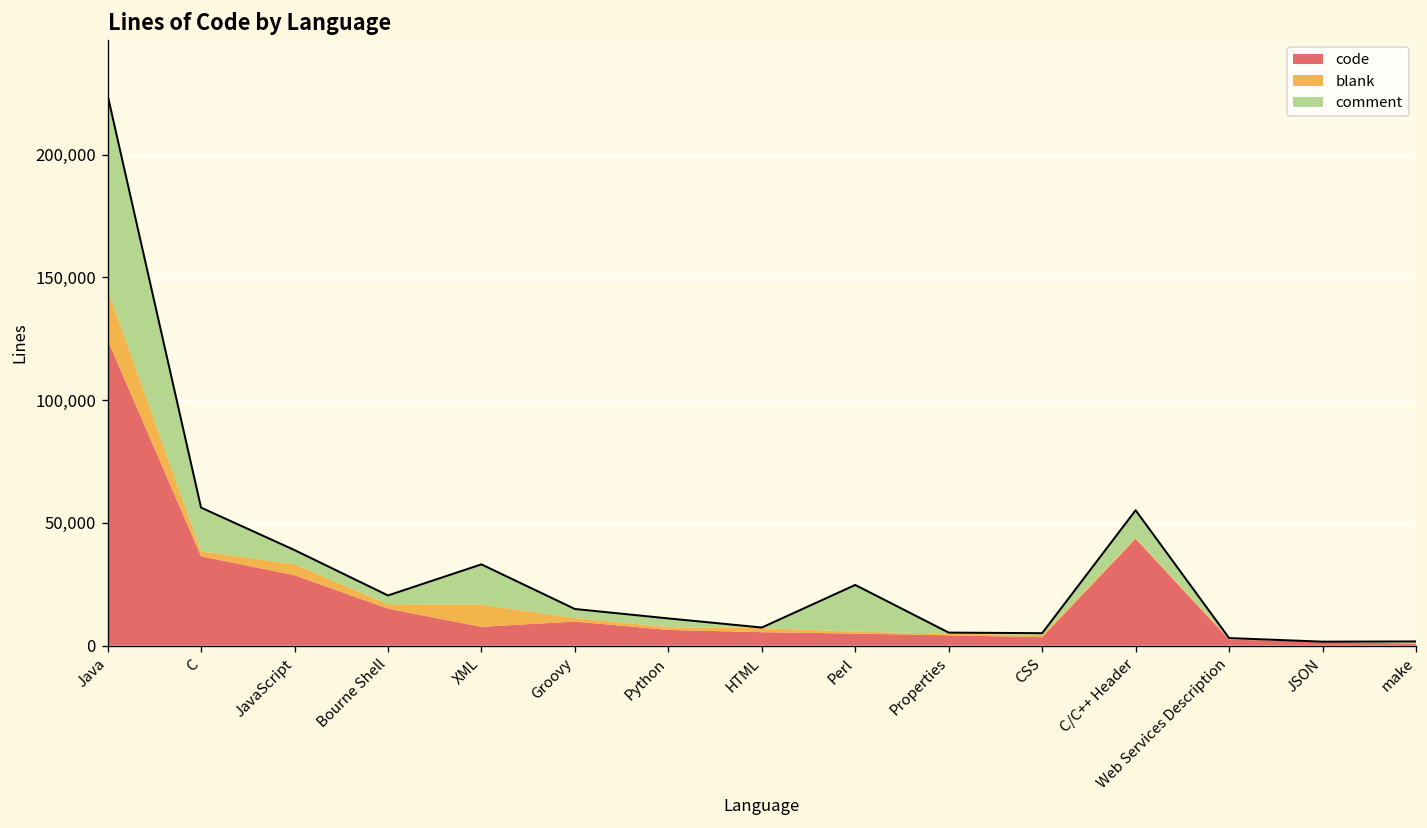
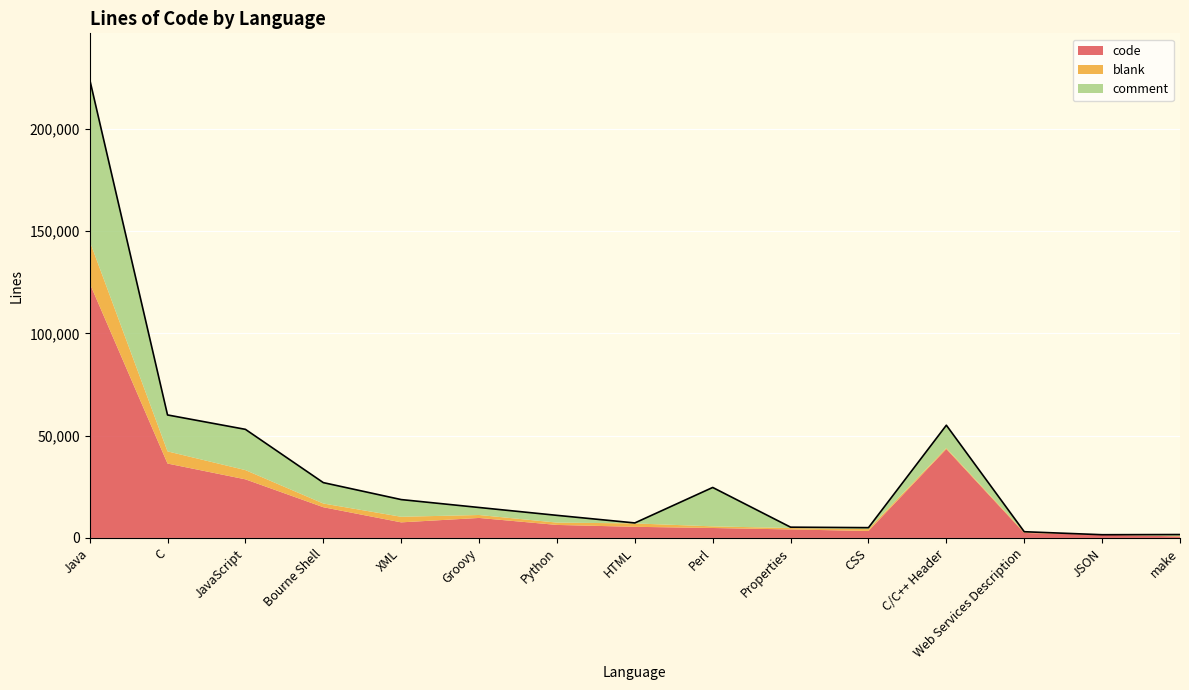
blank, C: 2,000 -> 6,000
comment, JavaScript: 6,000 -> 20,000
comment, Bourne Shell: 4,000 -> 10,000
blank, XML: 9,000 -> 3,000
comment, XML: 16,000 -> 8,000
